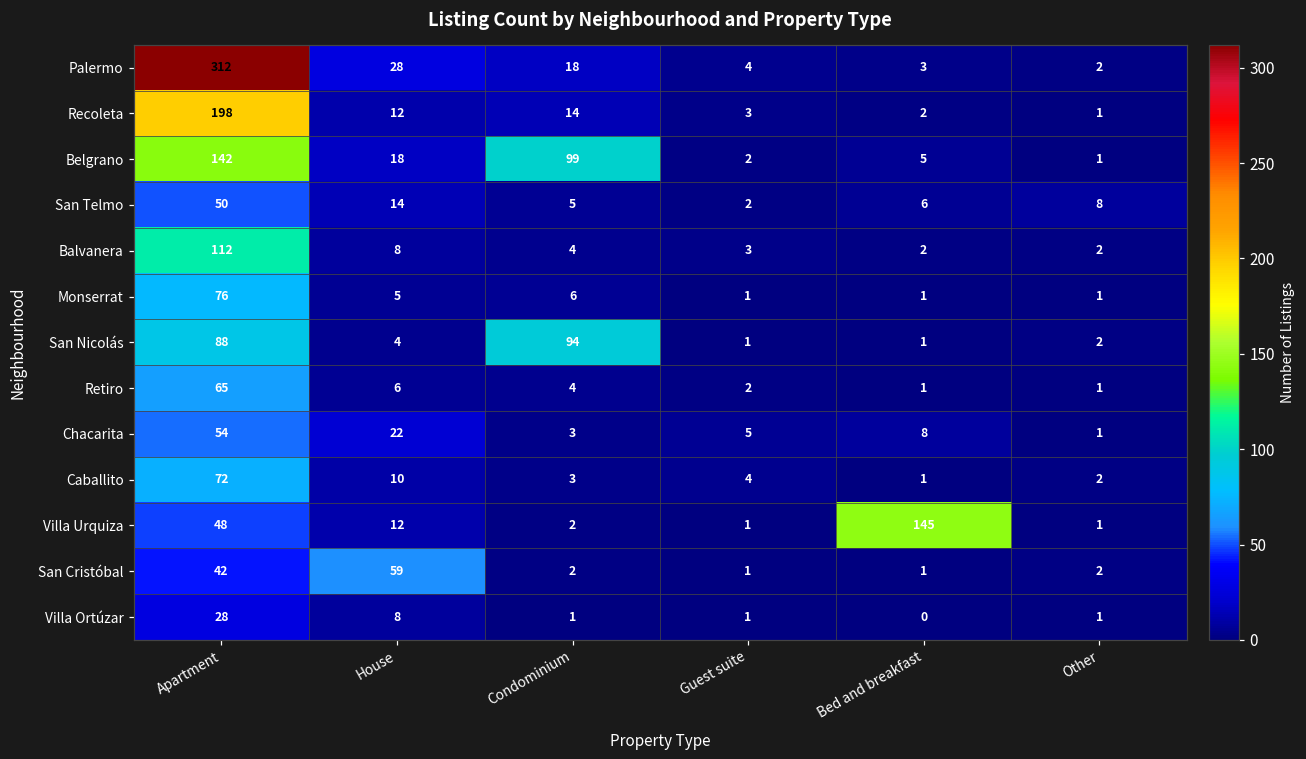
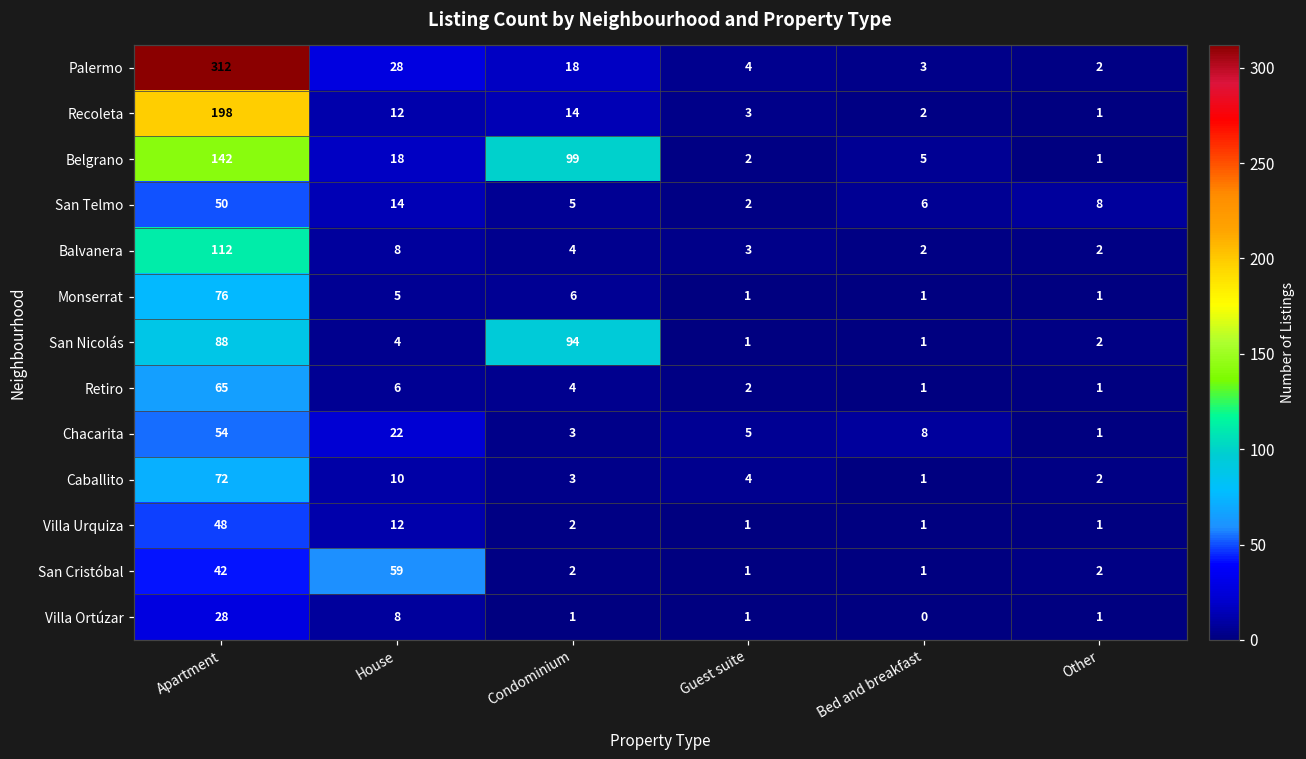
Villa Urquiza, Bed and breakfast: 145 -> 1
